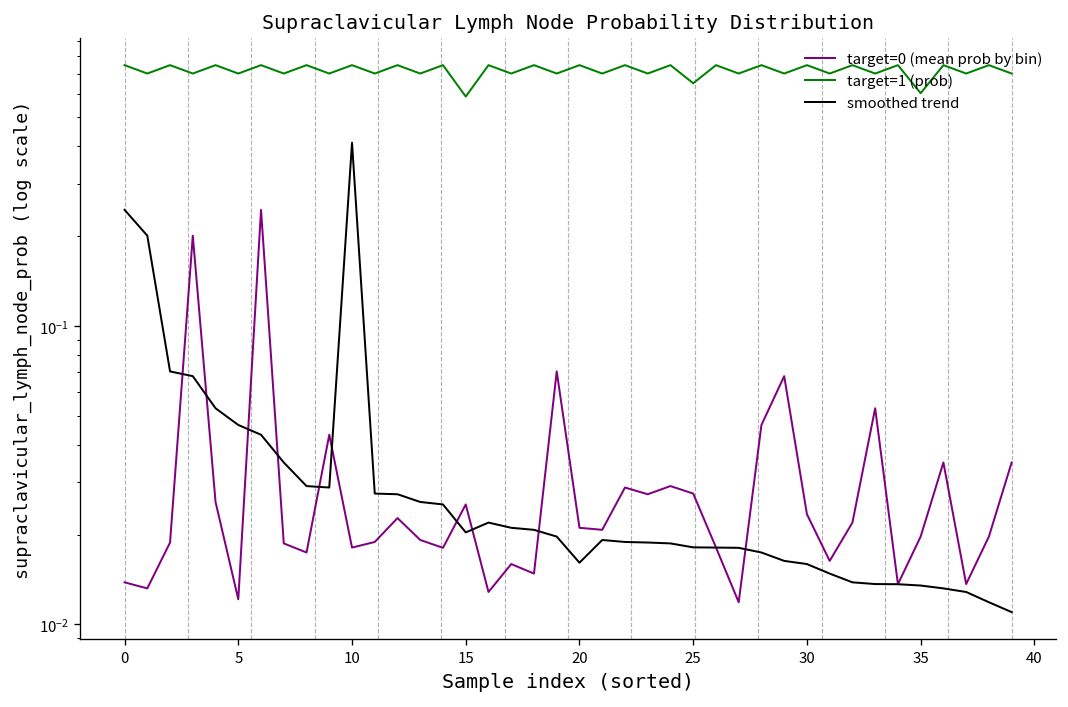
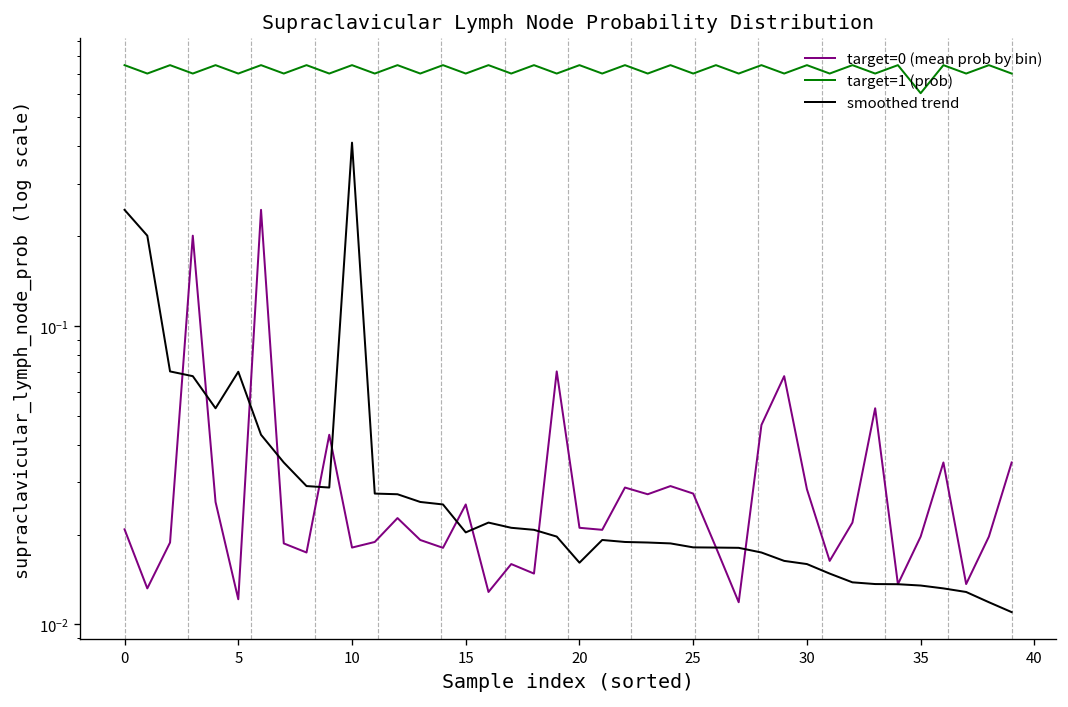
target=0 (mean prob by bin), 0: 0.014 -> 0.021
smoothed trend, 5: 0.047 -> 0.070
target=1 (prob), 15: 0.59 -> 0.70
target=1 (prob), 25: 0.65 -> 0.70
target=0 (mean prob by bin), 30: 0.023 -> 0.028
